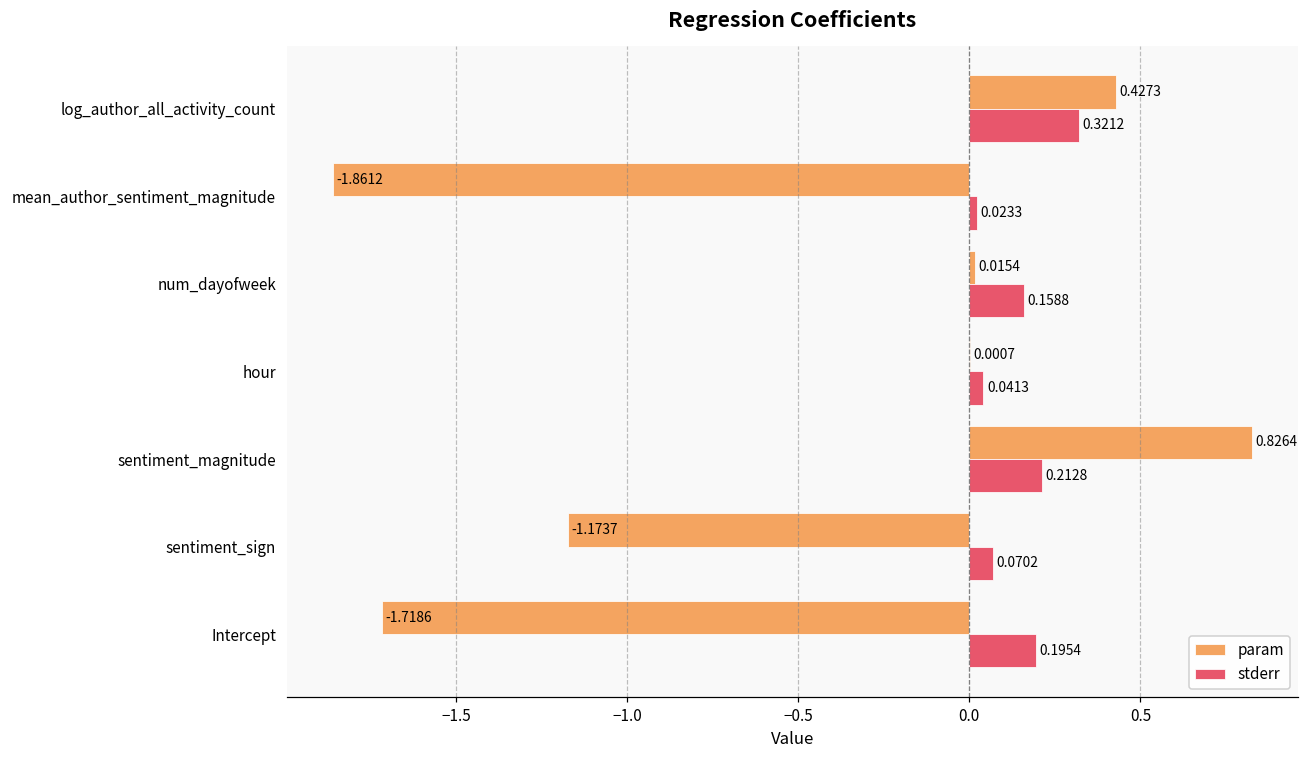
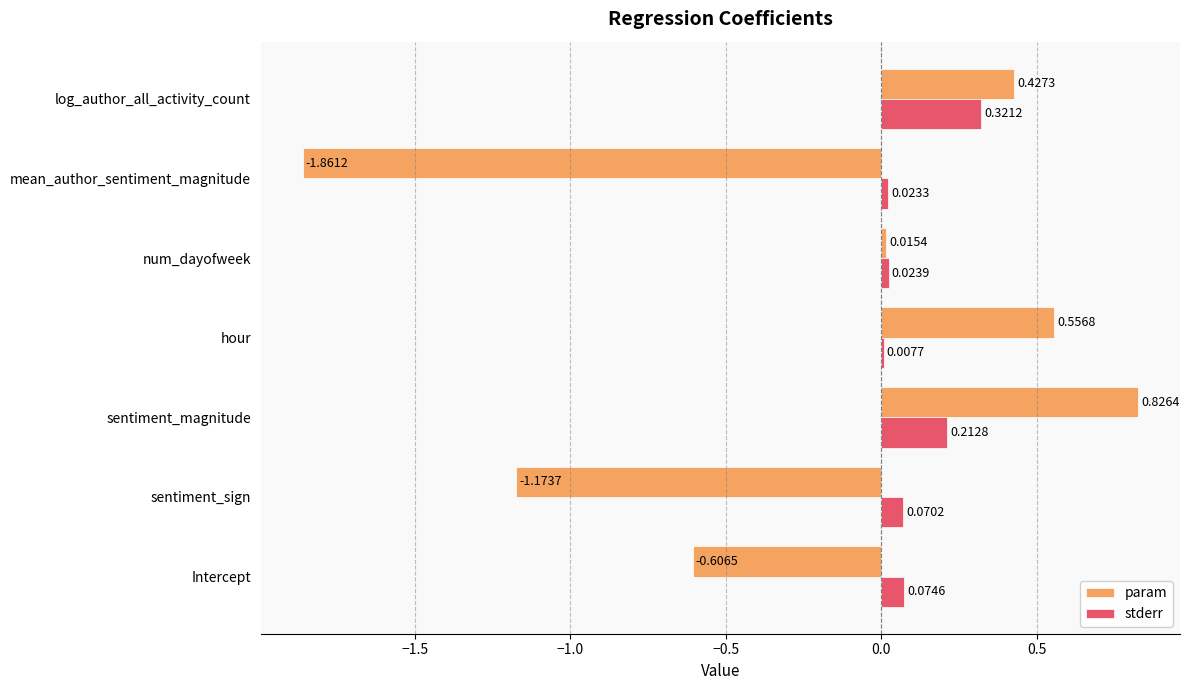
stderr, num_dayofweek: 0.1588 -> 0.0239
param, hour: 0.0007 -> 0.5568
stderr, hour: 0.0413 -> 0.0077
param, Intercept: -1.7186 -> -0.6065
stderr, Intercept: 0.1954 -> 0.0746
